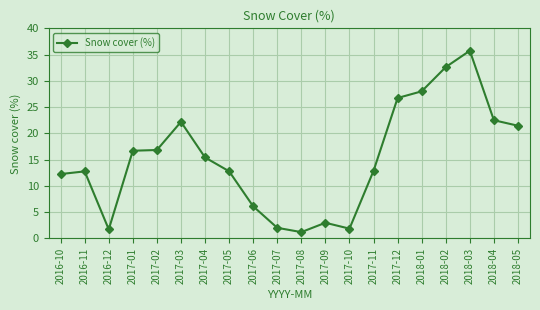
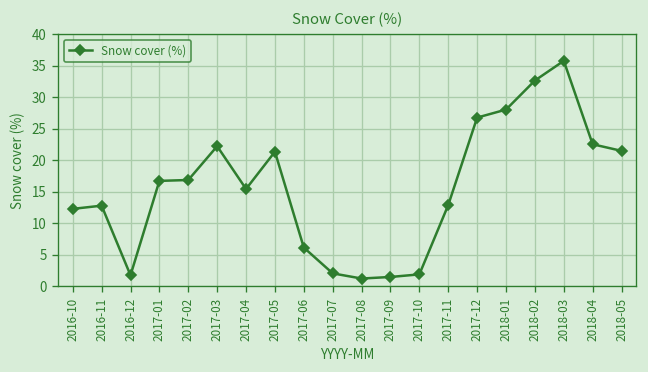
2017-05: 13 -> 21
2017-09: 3 -> 1
